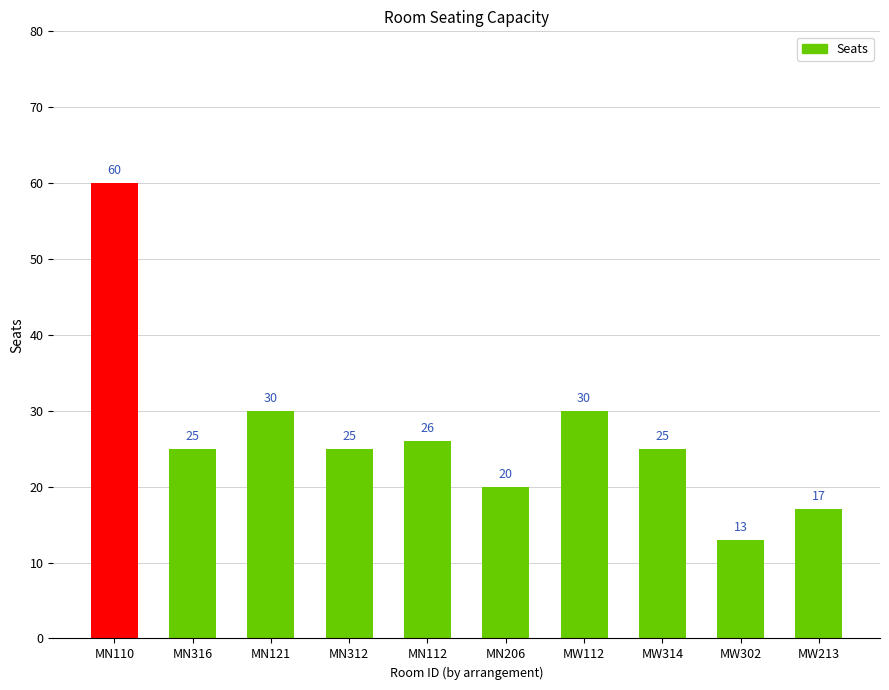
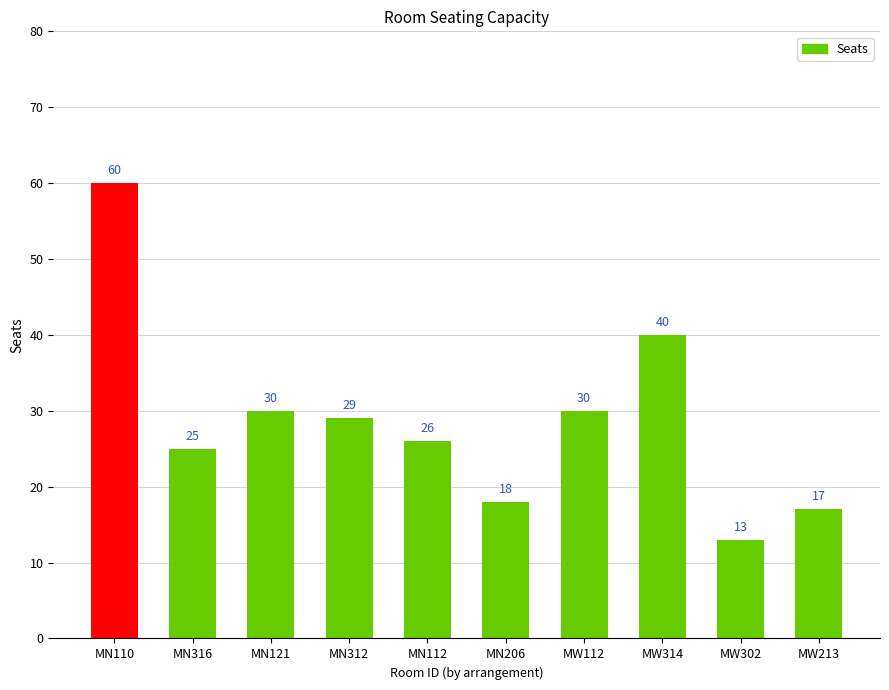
MN312: 25 -> 29
MN206: 20 -> 18
MW314: 25 -> 40
